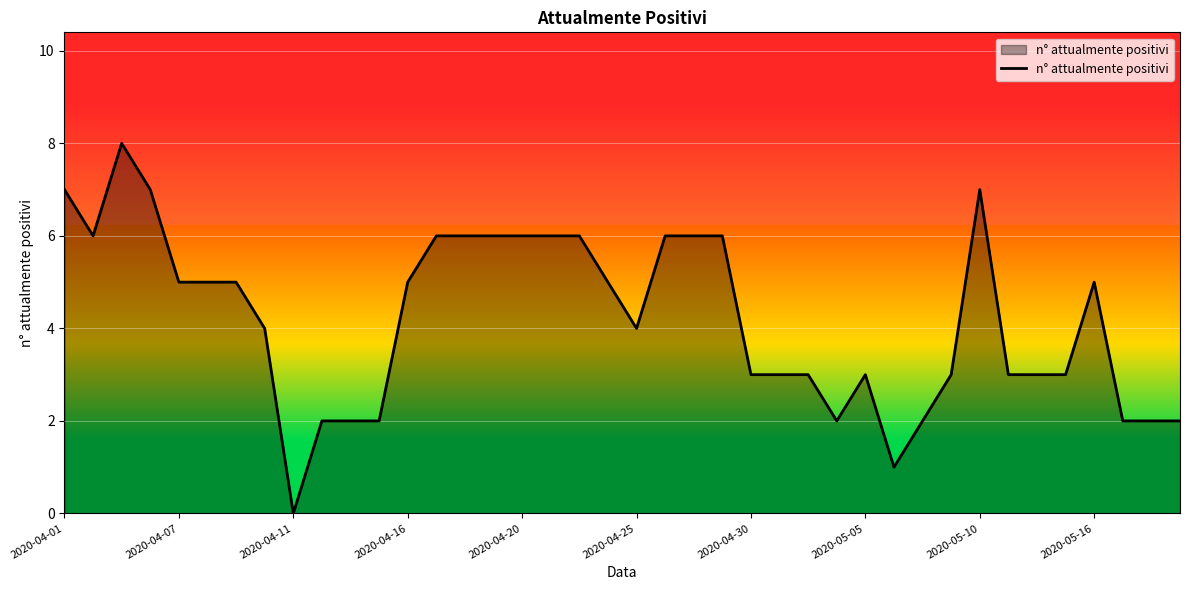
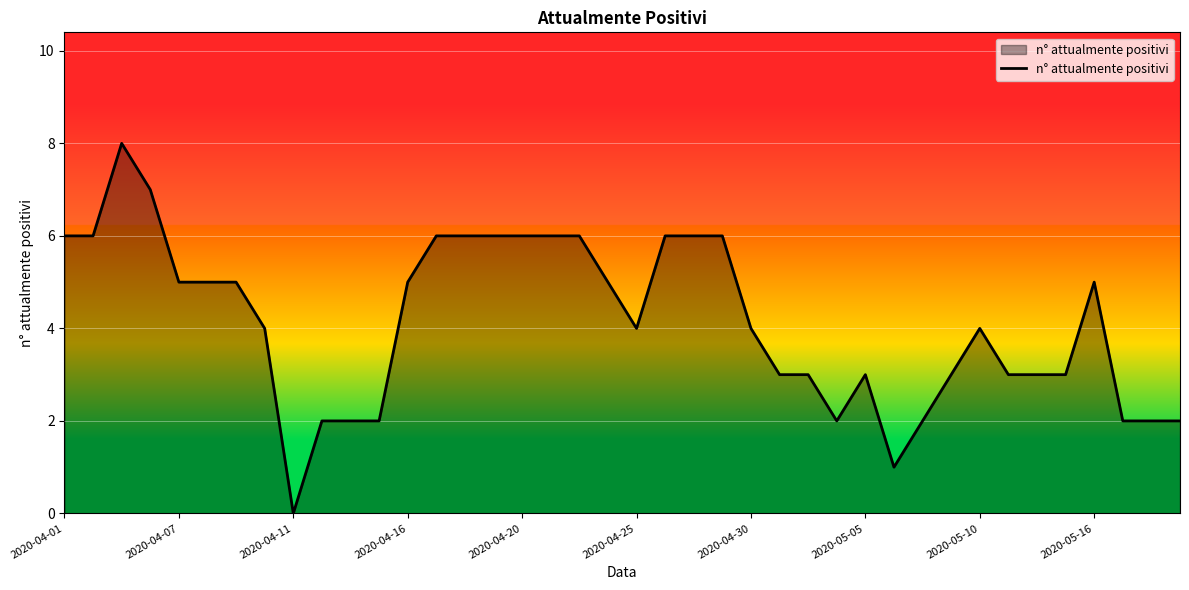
2020-04-01: 7 -> 6
2020-04-30: 3 -> 4
2020-05-10: 7 -> 4
